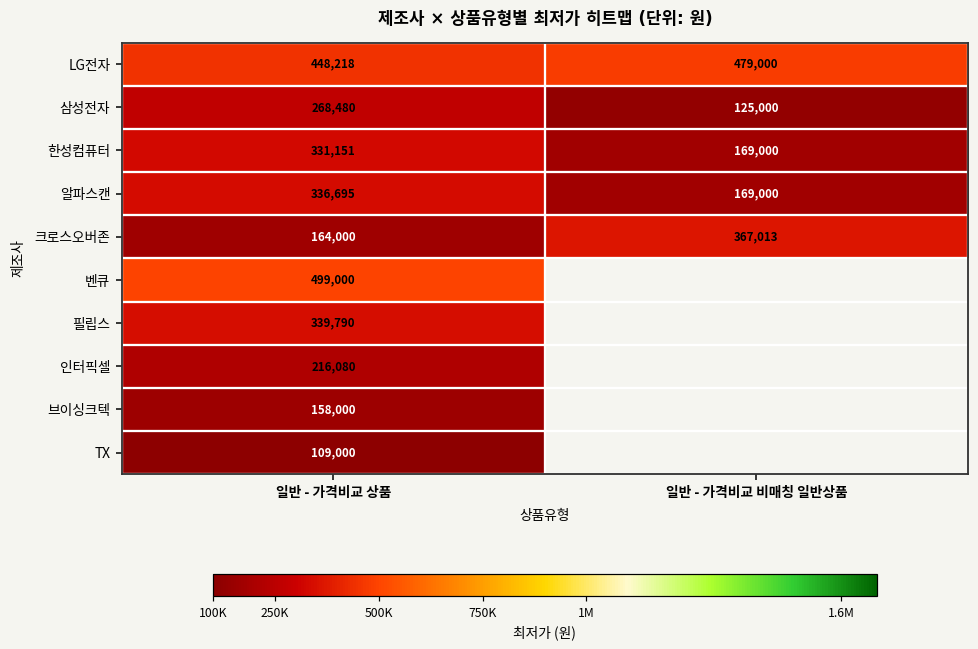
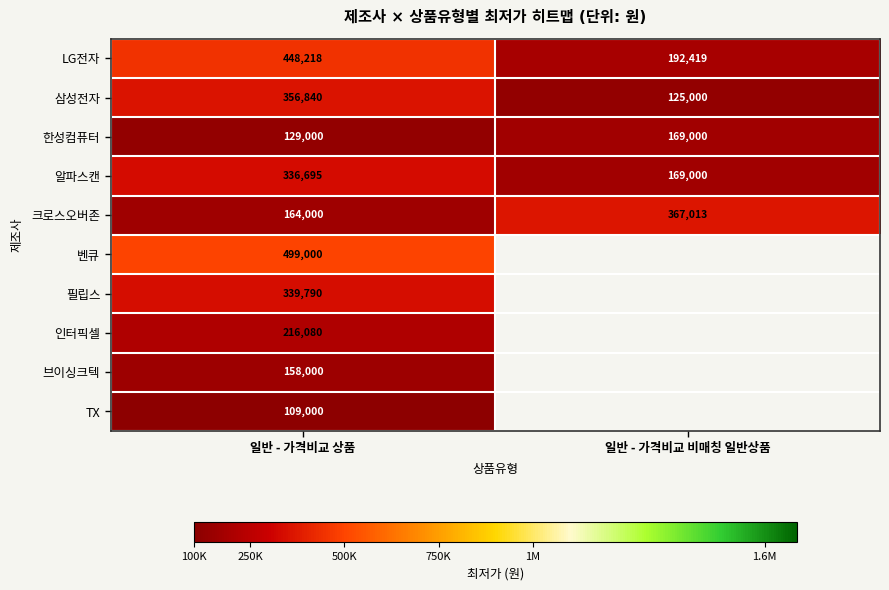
LG전자, 일반 - 가격비교 비매칭 일반상품: 479,000 -> 192,419
삼성전자, 일반 - 가격비교 상품: 268,480 -> 356,840
한성컴퓨터, 일반 - 가격비교 상품: 331,151 -> 129,000
